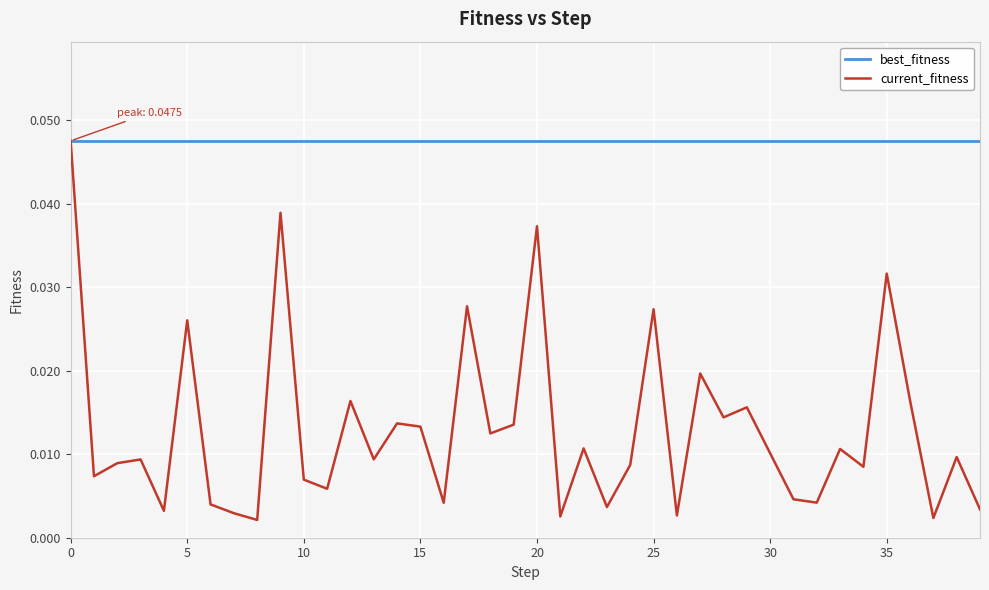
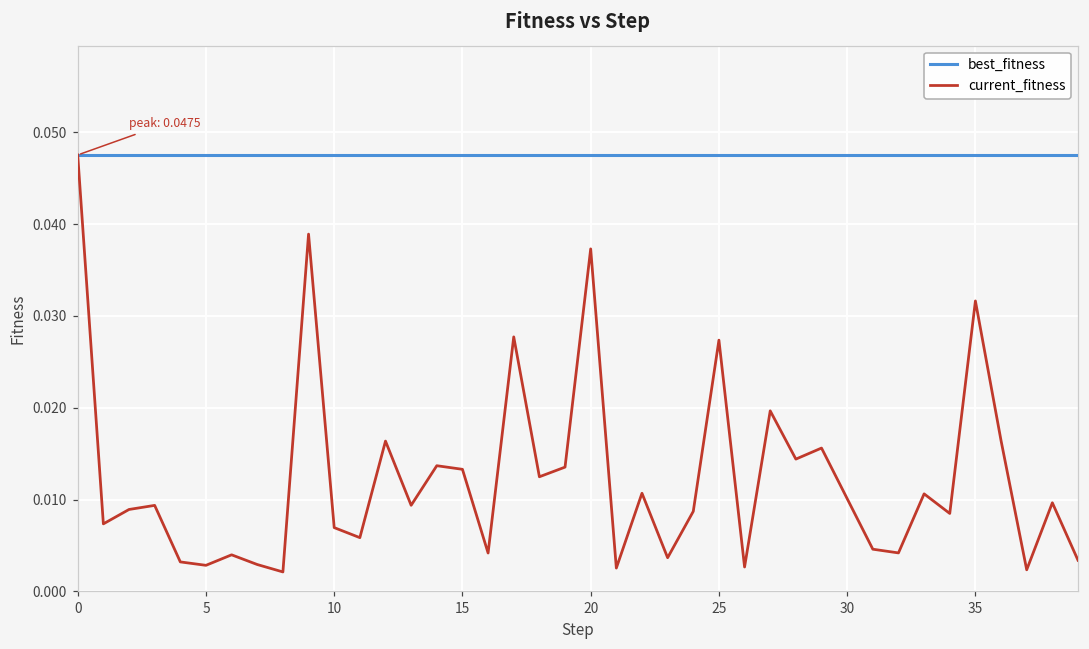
current_fitness, 5: 0.026 -> 0.003
